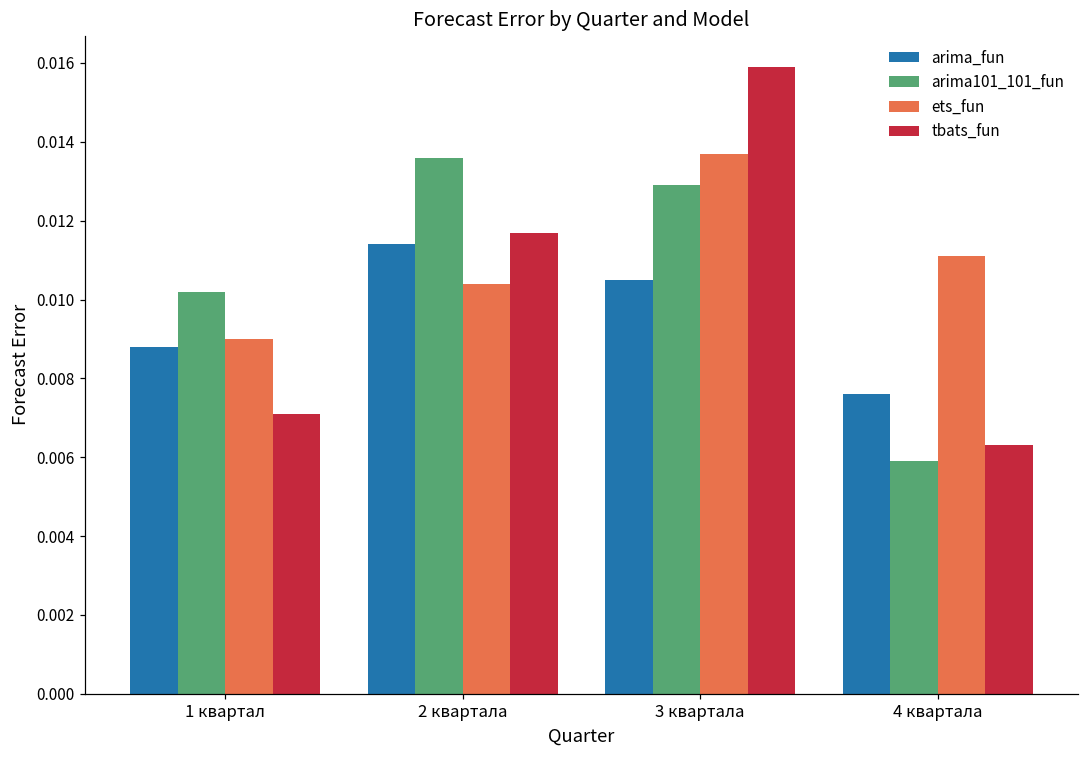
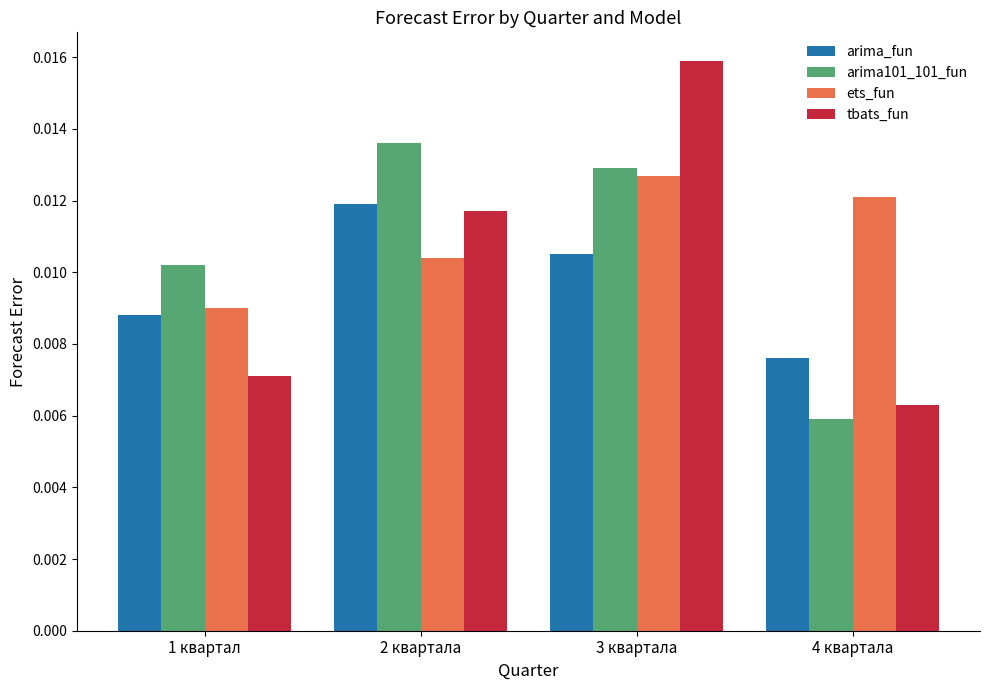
arima_fun, 2 квартала: 0.0114 -> 0.0119
ets_fun, 3 квартала: 0.0137 -> 0.0127
ets_fun, 4 квартала: 0.0111 -> 0.0121
